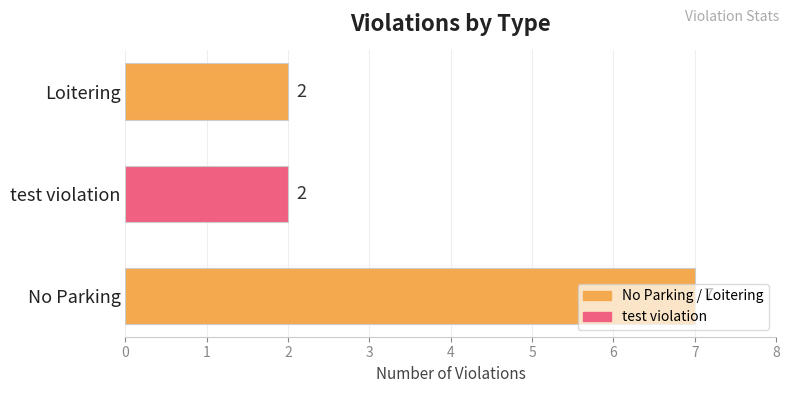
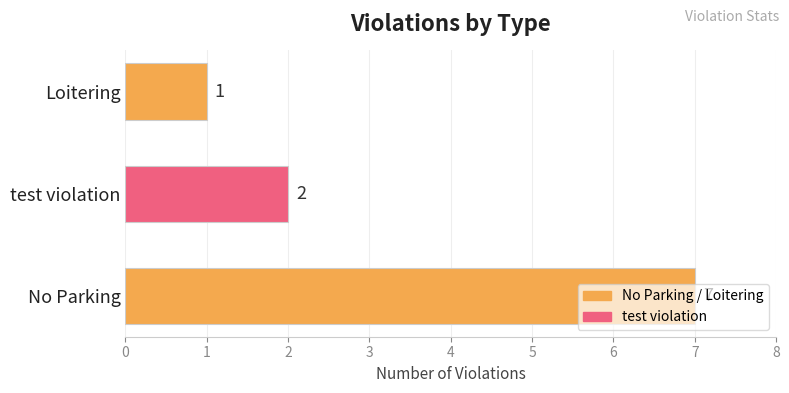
Loitering: 2 -> 1
